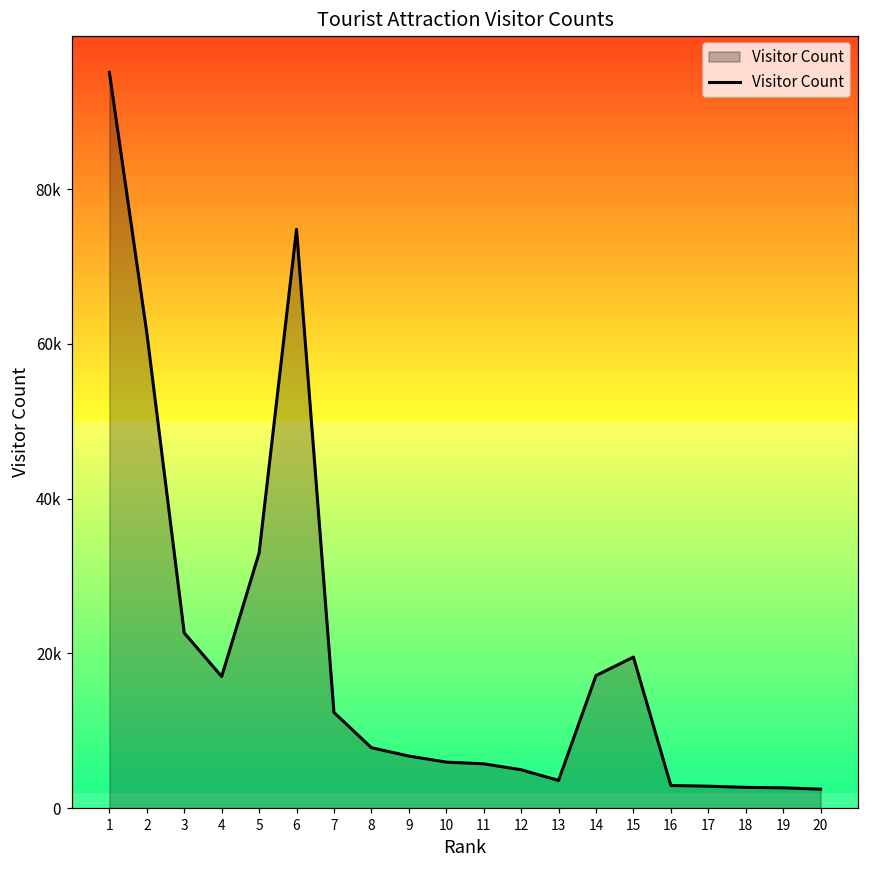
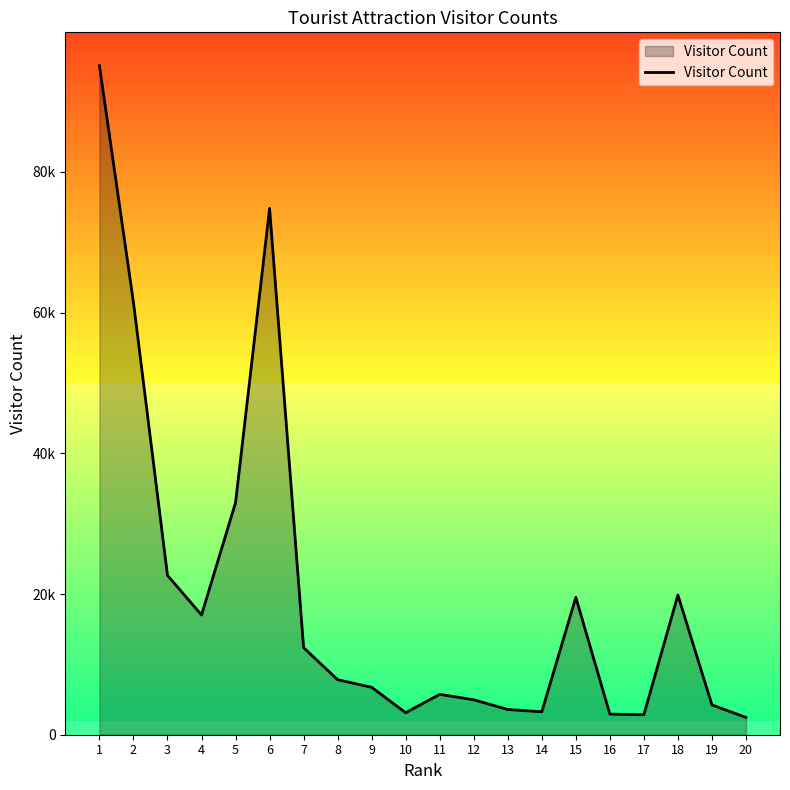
10: 6000 -> 3000
14: 17000 -> 3000
18: 3000 -> 20000
19: 3000 -> 4000
